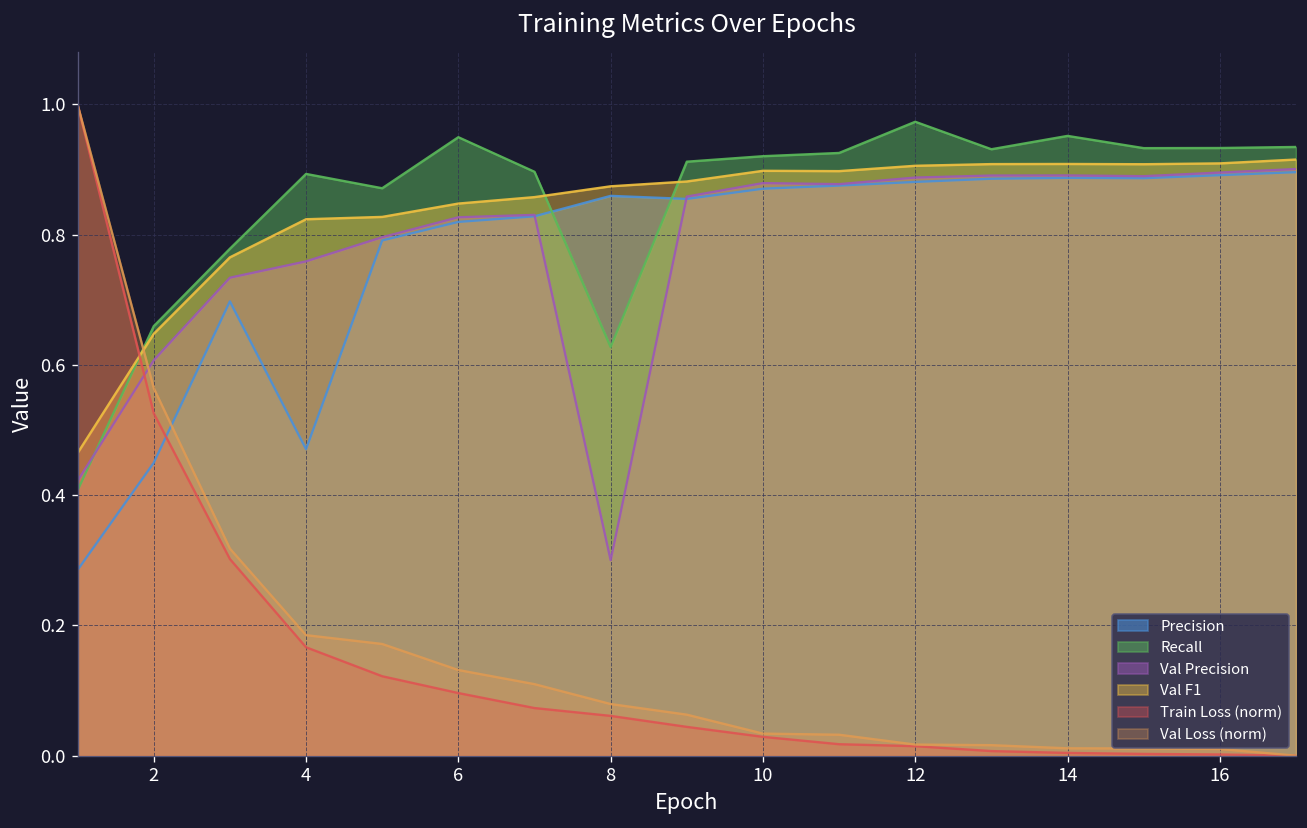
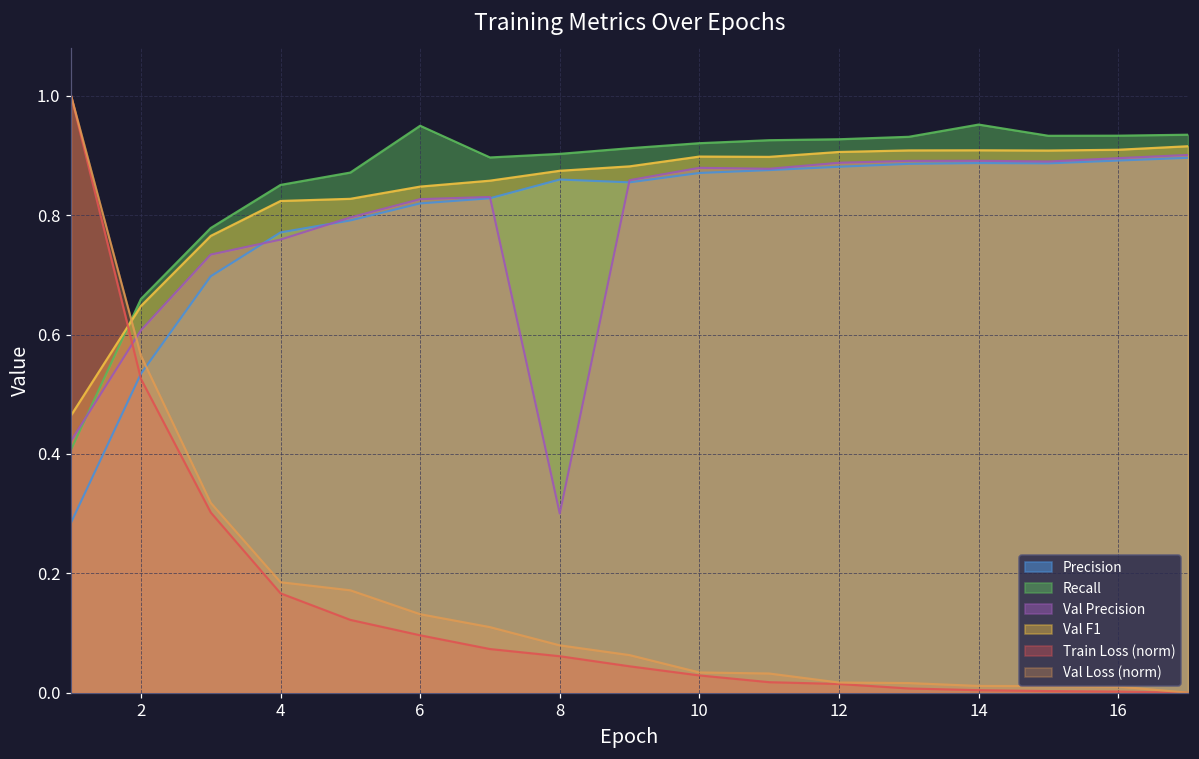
Precision, 2: 0.45 -> 0.53
Precision, 4: 0.47 -> 0.77
Recall, 4: 0.89 -> 0.85
Recall, 8: 0.63 -> 0.90
Recall, 12: 0.97 -> 0.93
